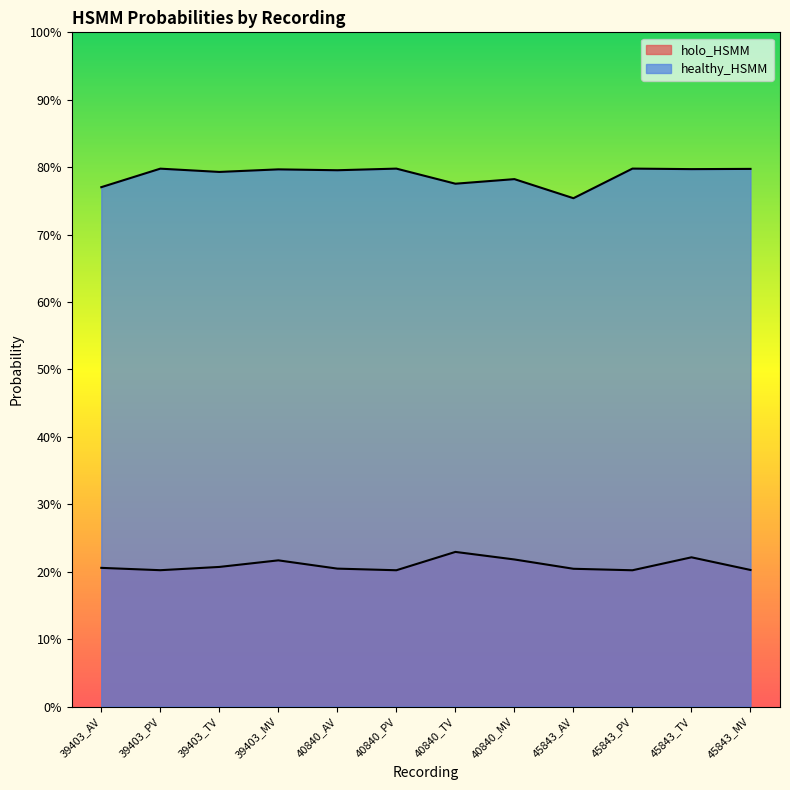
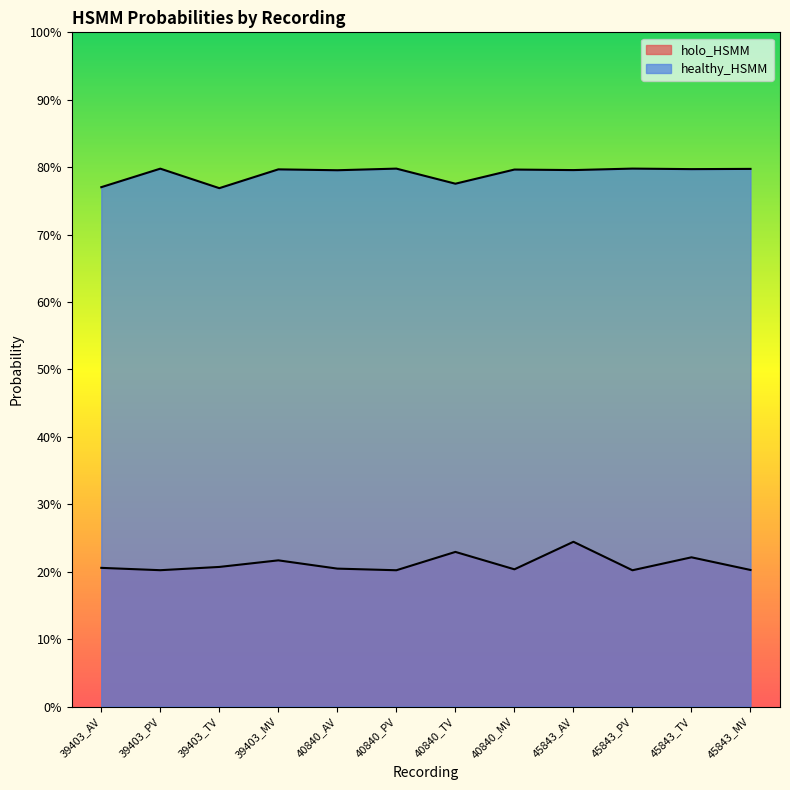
healthy_HSMM, 39403_TV: 79% -> 77%
holo_HSMM, 40840_MV: 22% -> 20%
healthy_HSMM, 40840_MV: 78% -> 80%
holo_HSMM, 45843_AV: 20% -> 24%
healthy_HSMM, 45843_AV: 75% -> 80%
